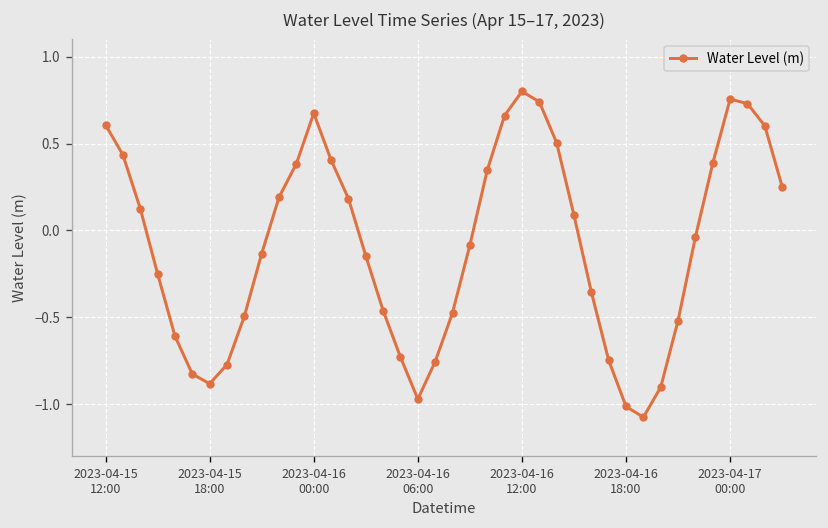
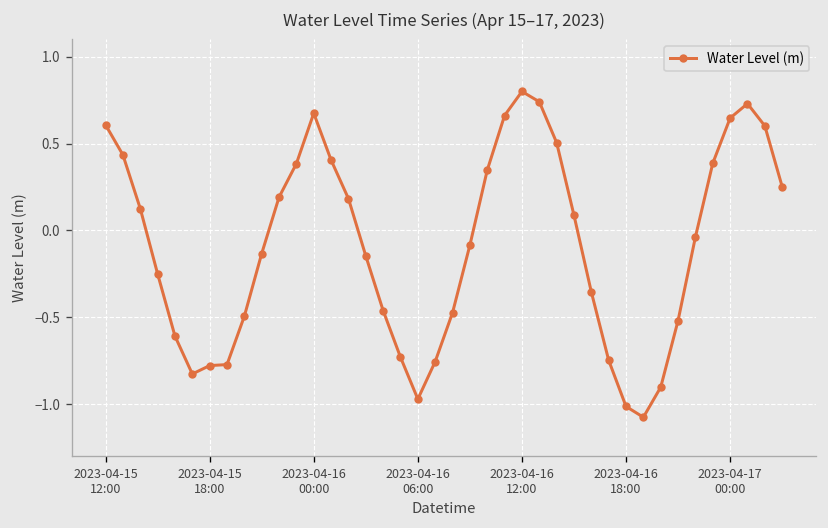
2023-04-15 18:00: -0.88 -> -0.78
2023-04-17 00:00: 0.76 -> 0.65
